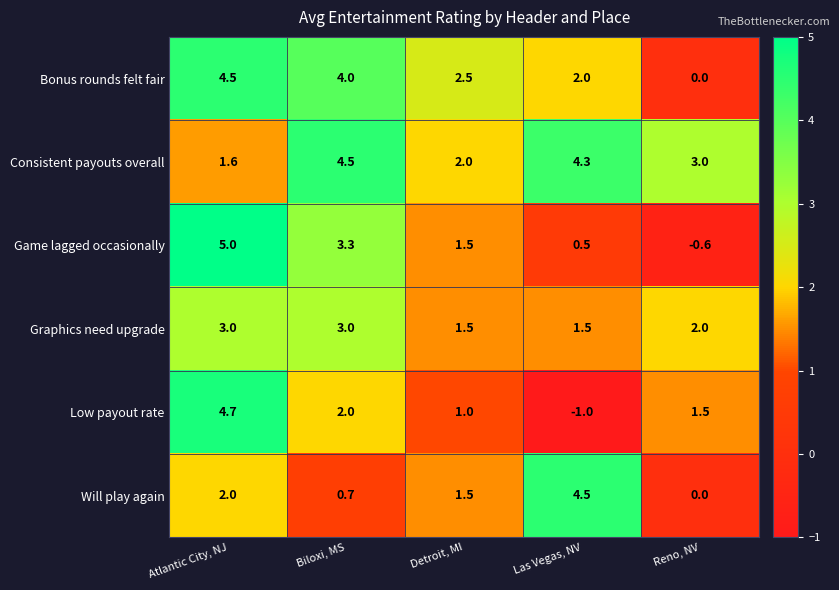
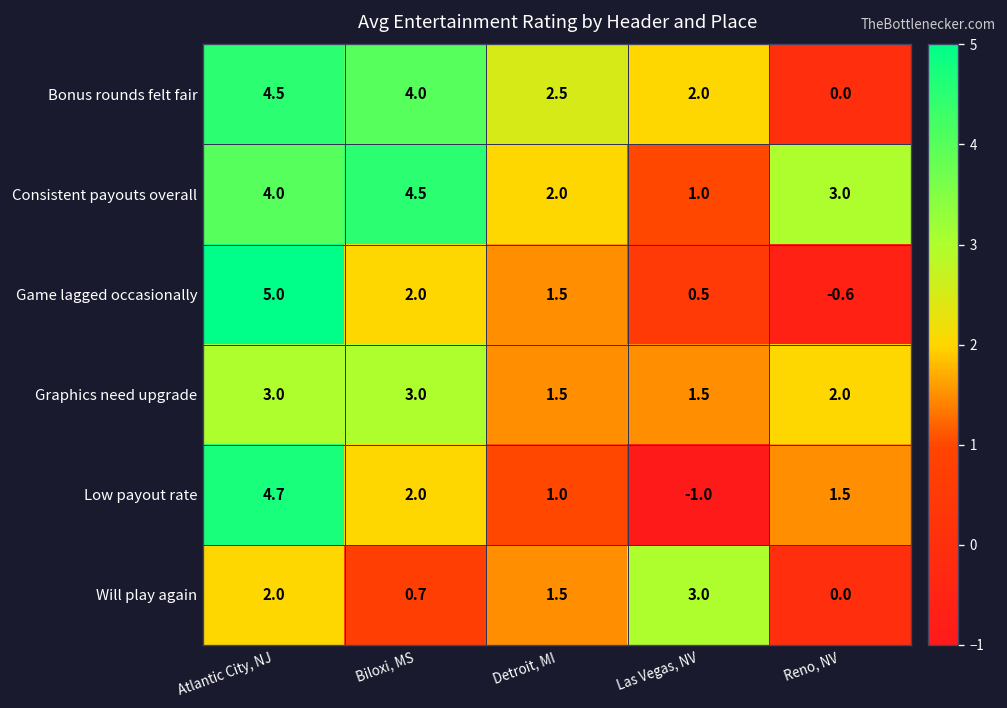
Consistent payouts overall, Atlantic City, NJ: 1.6 -> 4.0
Consistent payouts overall, Las Vegas, NV: 4.3 -> 1.0
Game lagged occasionally, Biloxi, MS: 3.3 -> 2.0
Will play again, Las Vegas, NV: 4.5 -> 3.0
